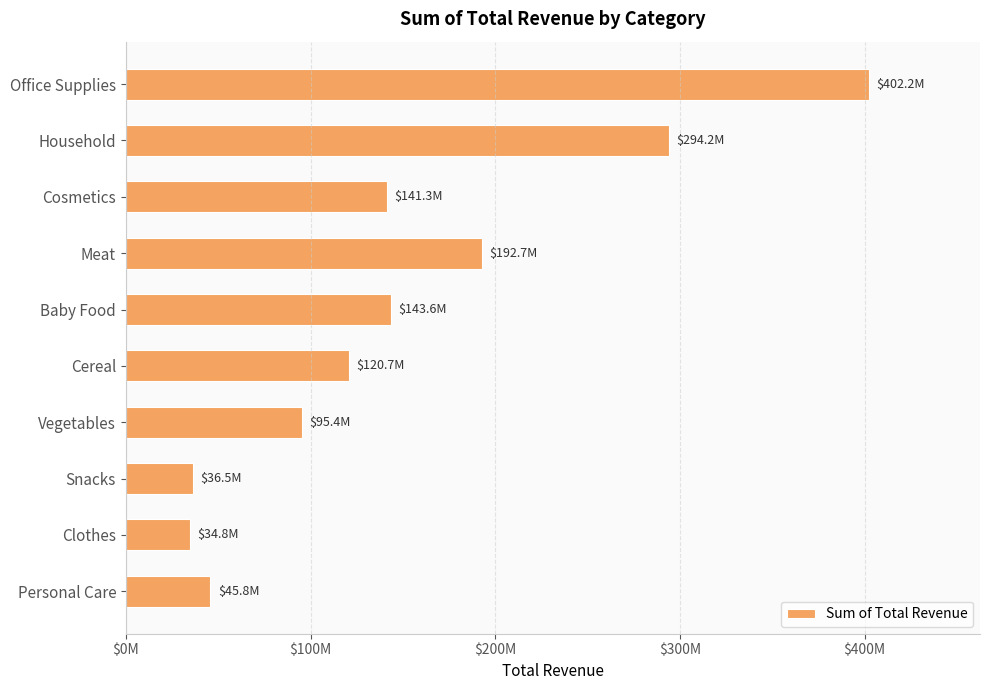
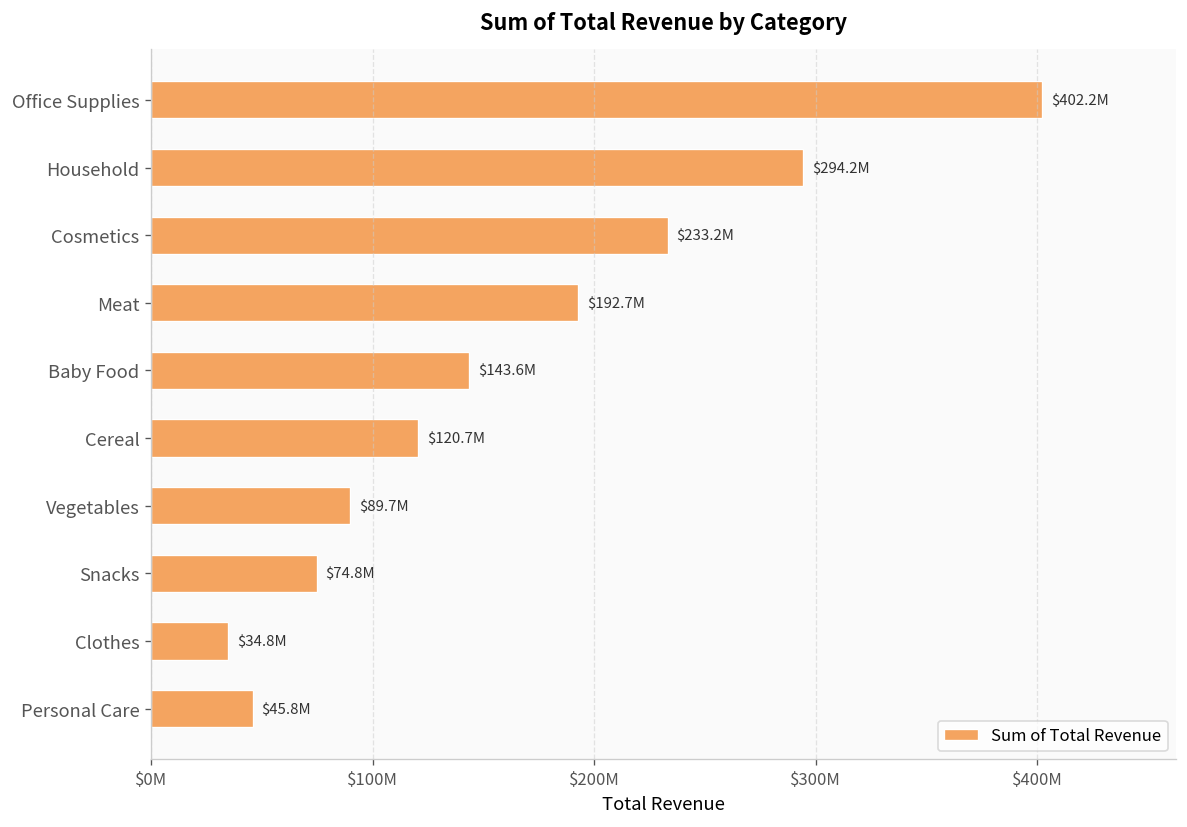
Cosmetics: $141.3M -> $233.2M
Vegetables: $95.4M -> $89.7M
Snacks: $36.5M -> $74.8M
